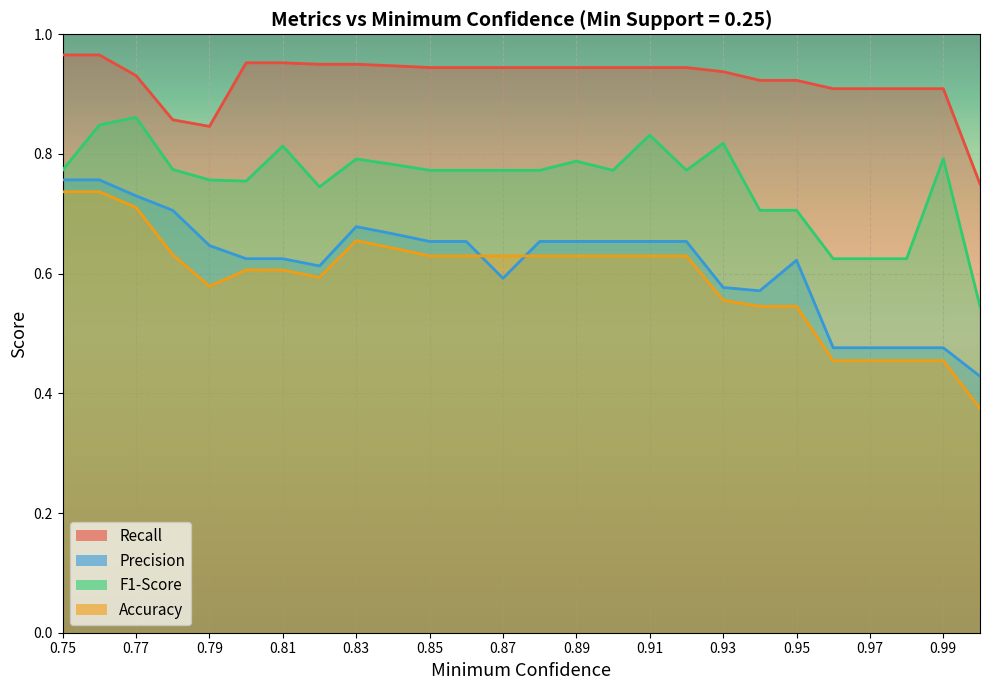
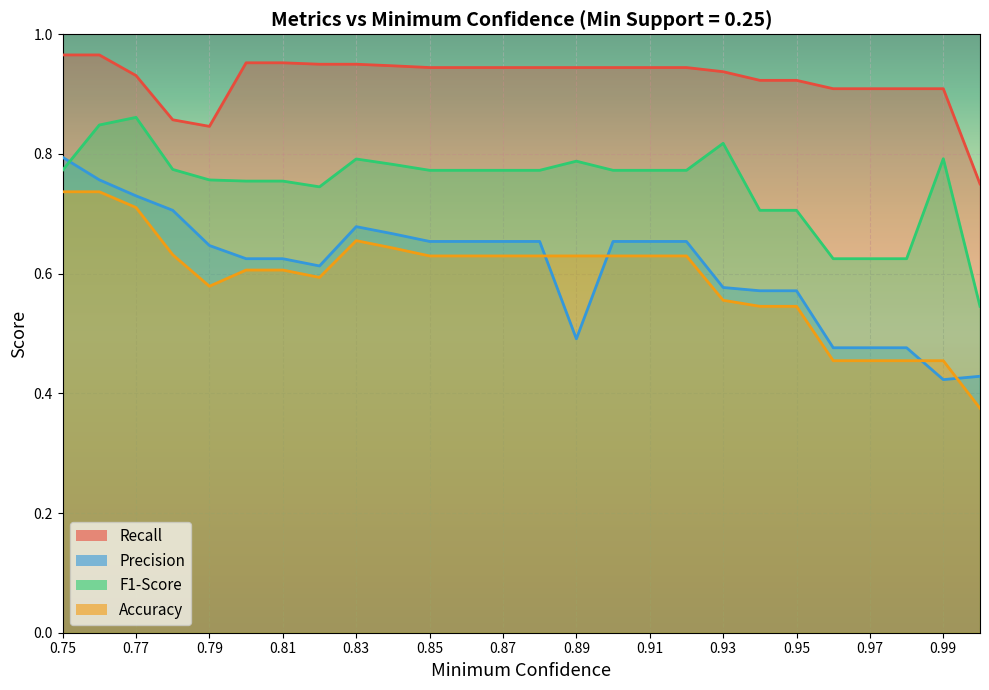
Precision, 0.75: 0.76 -> 0.79
F1-Score, 0.81: 0.81 -> 0.75
Precision, 0.87: 0.59 -> 0.65
Precision, 0.89: 0.65 -> 0.49
F1-Score, 0.91: 0.83 -> 0.77
Precision, 0.95: 0.62 -> 0.57
Precision, 0.99: 0.48 -> 0.42
